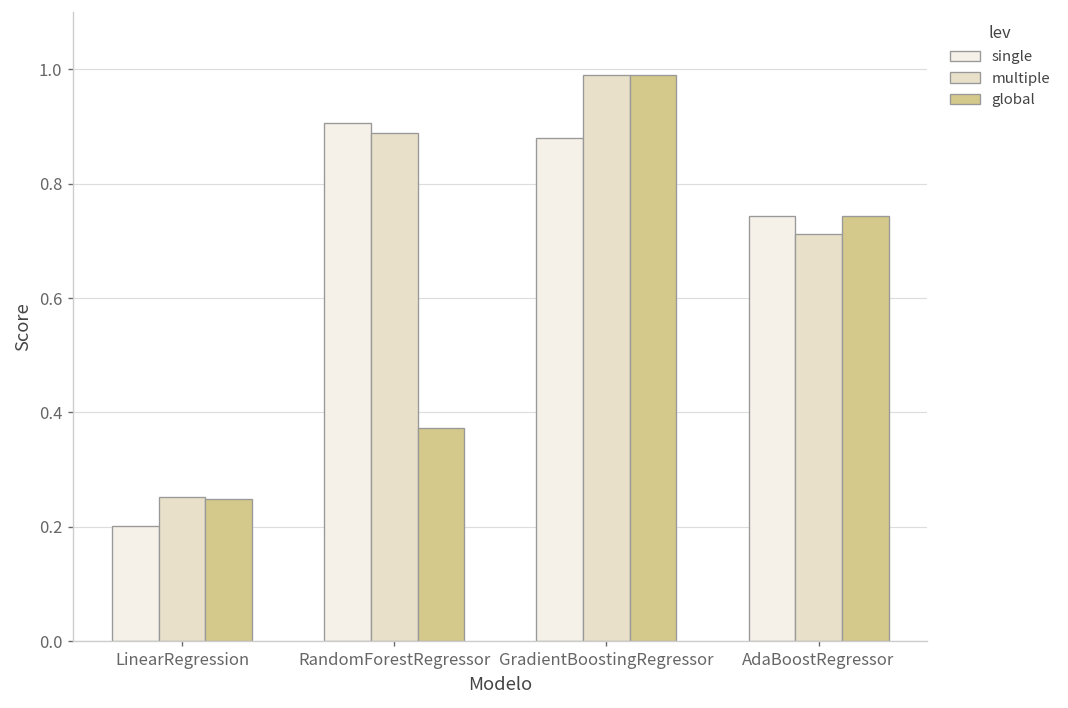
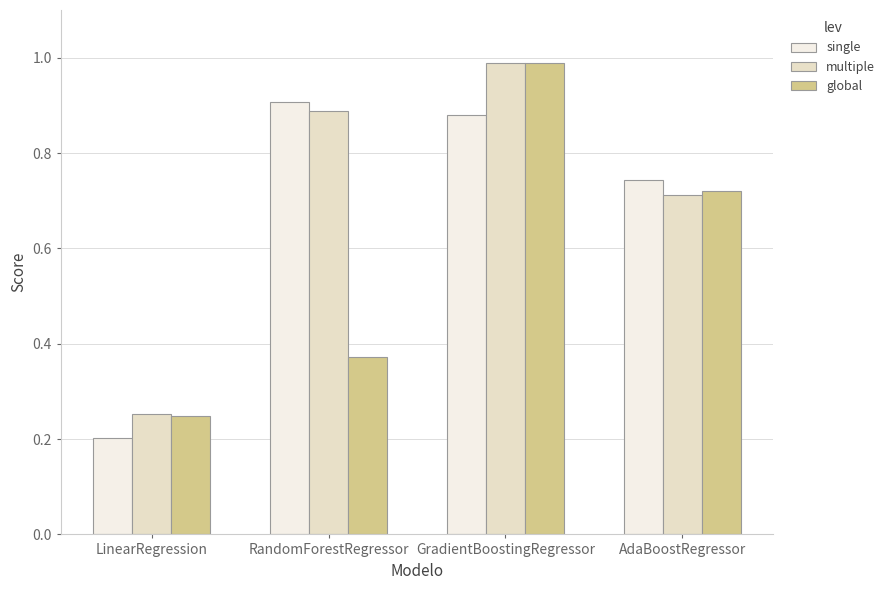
global, AdaBoostRegressor: 0.74 -> 0.72
